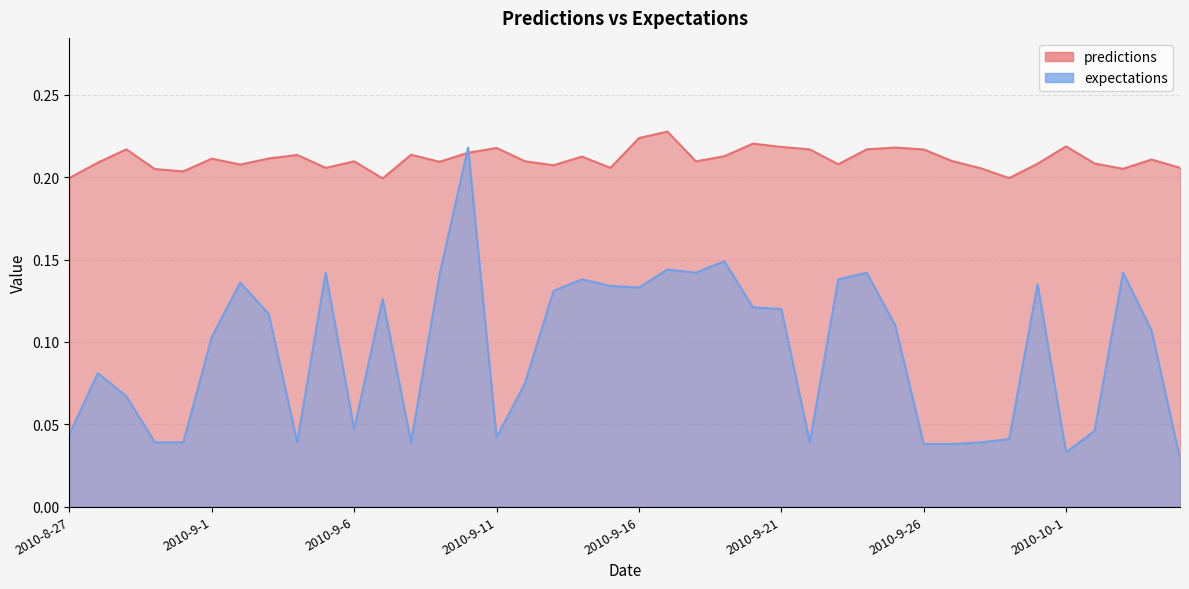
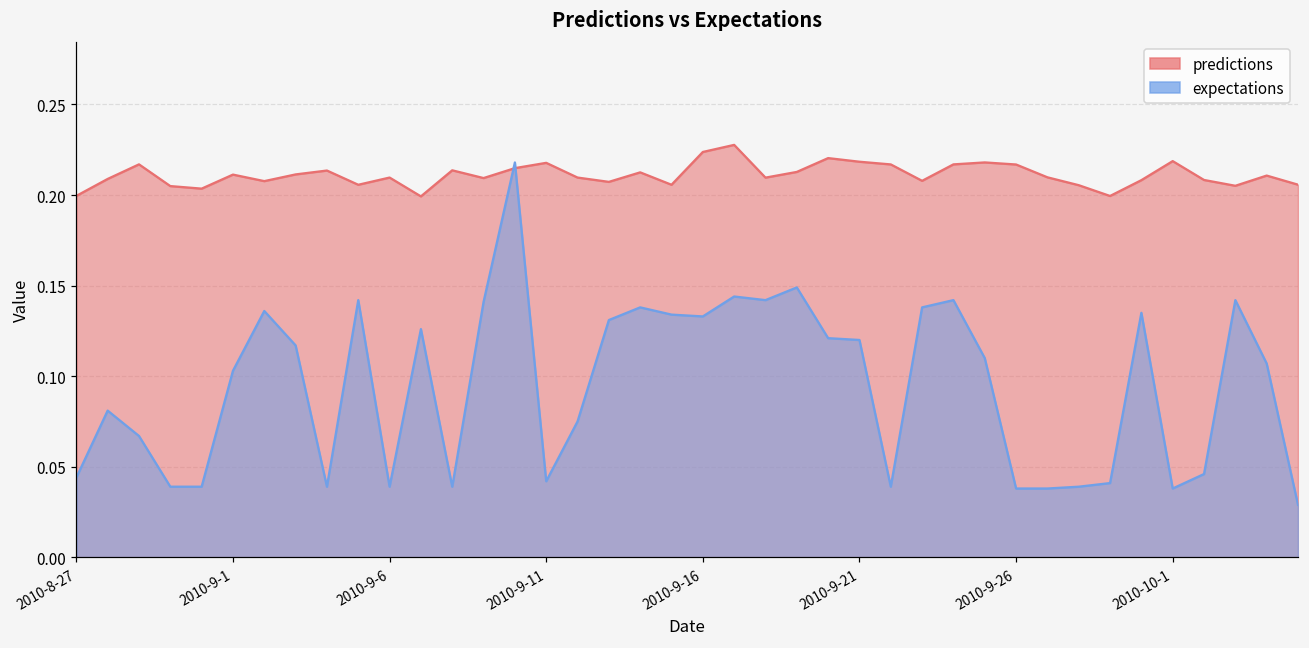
expectations, 2010-9-6: 0.047 -> 0.039
expectations, 2010-10-1: 0.033 -> 0.038
